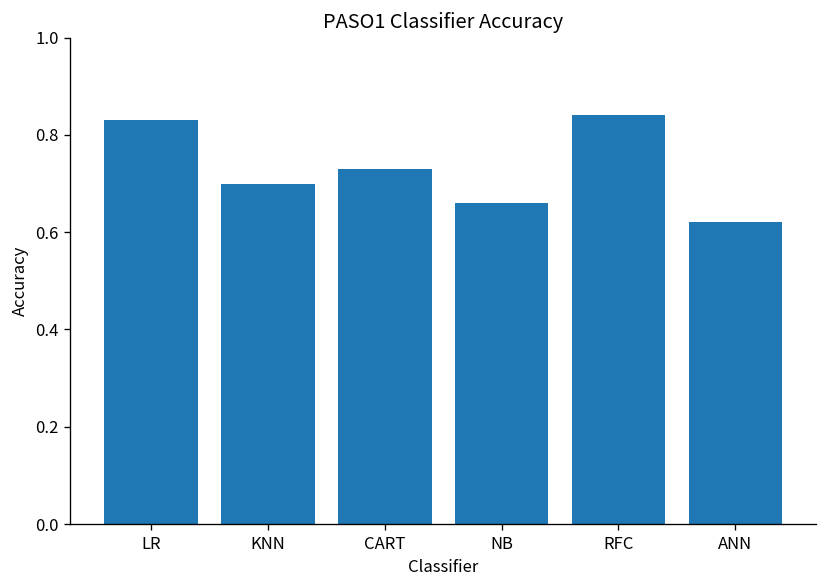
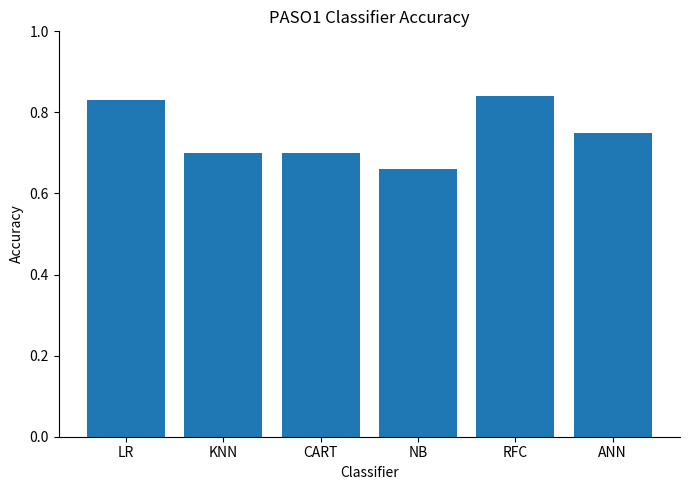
CART: 0.73 -> 0.70
ANN: 0.62 -> 0.75
